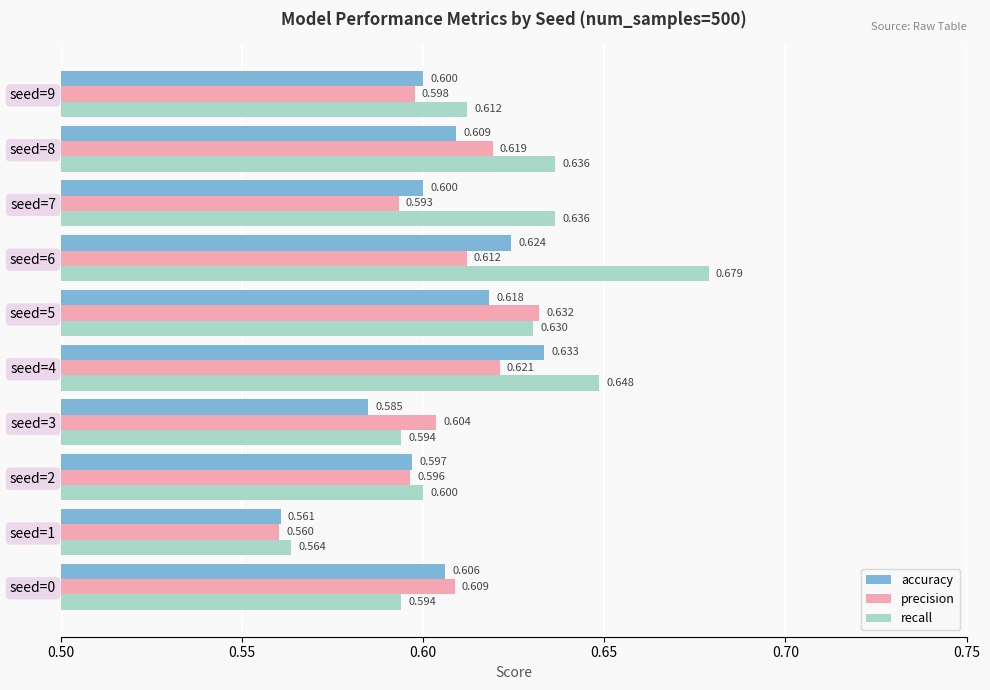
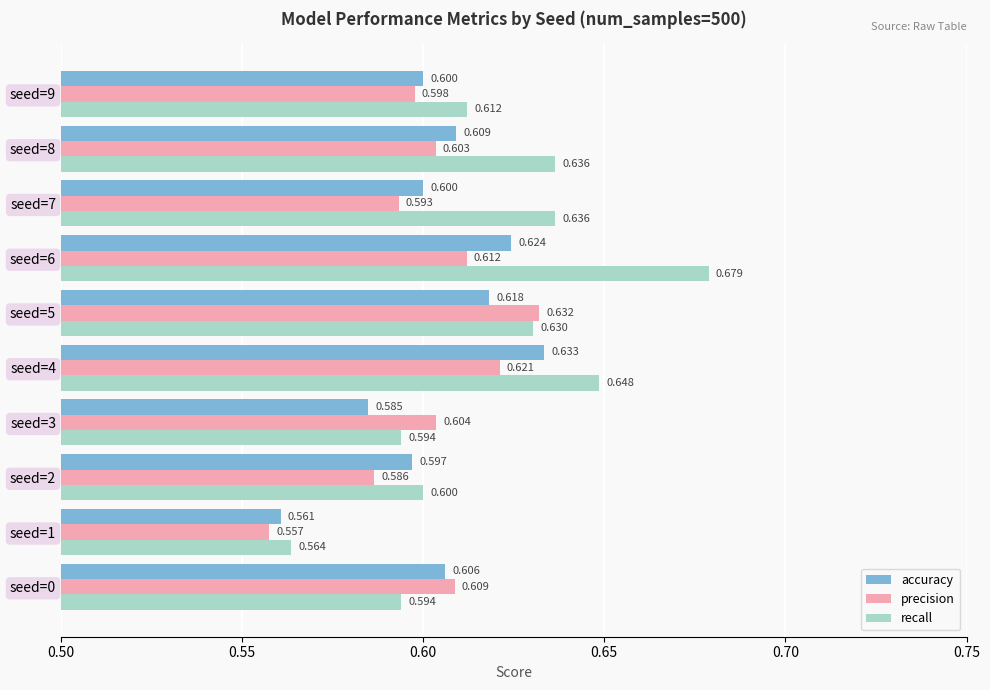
precision, seed=8: 0.619 -> 0.603
precision, seed=2: 0.596 -> 0.586
precision, seed=1: 0.560 -> 0.557
